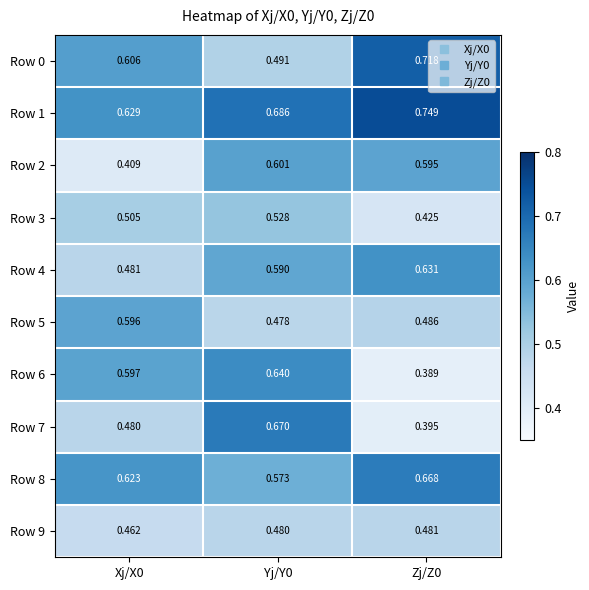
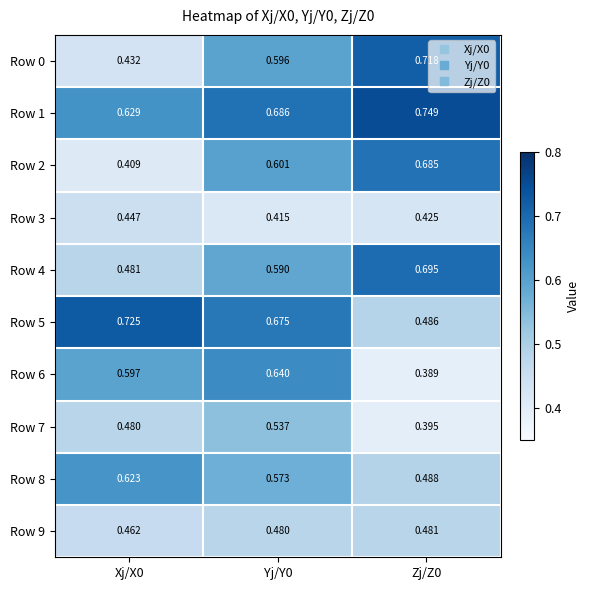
Row 0, Xj/X0: 0.606 -> 0.432
Row 0, Yj/Y0: 0.491 -> 0.596
Row 2, Zj/Z0: 0.595 -> 0.685
Row 3, Xj/X0: 0.505 -> 0.447
Row 3, Yj/Y0: 0.528 -> 0.415
Row 4, Zj/Z0: 0.631 -> 0.695
Row 5, Xj/X0: 0.596 -> 0.725
Row 5, Yj/Y0: 0.478 -> 0.675
Row 7, Yj/Y0: 0.670 -> 0.537
Row 8, Zj/Z0: 0.668 -> 0.488
